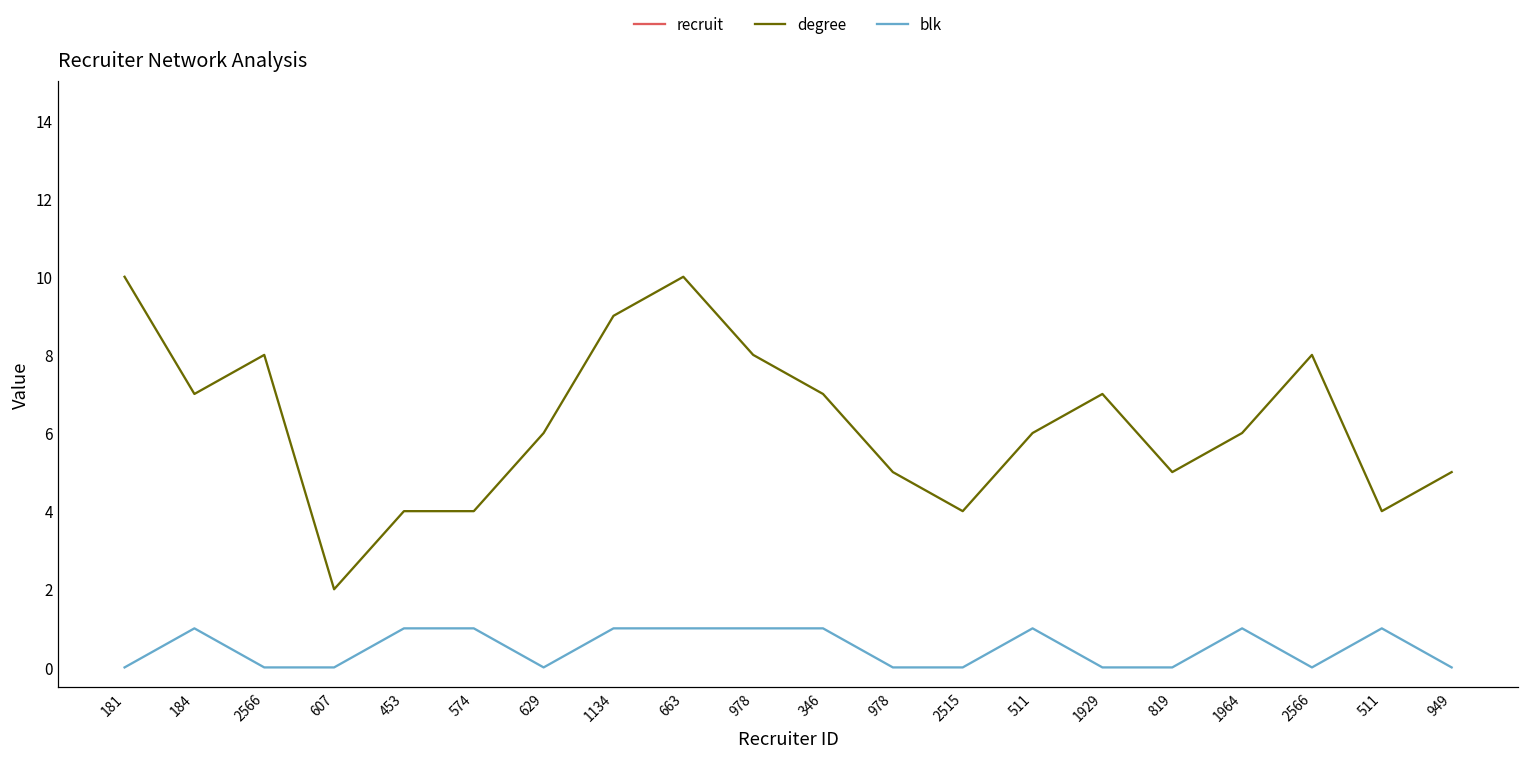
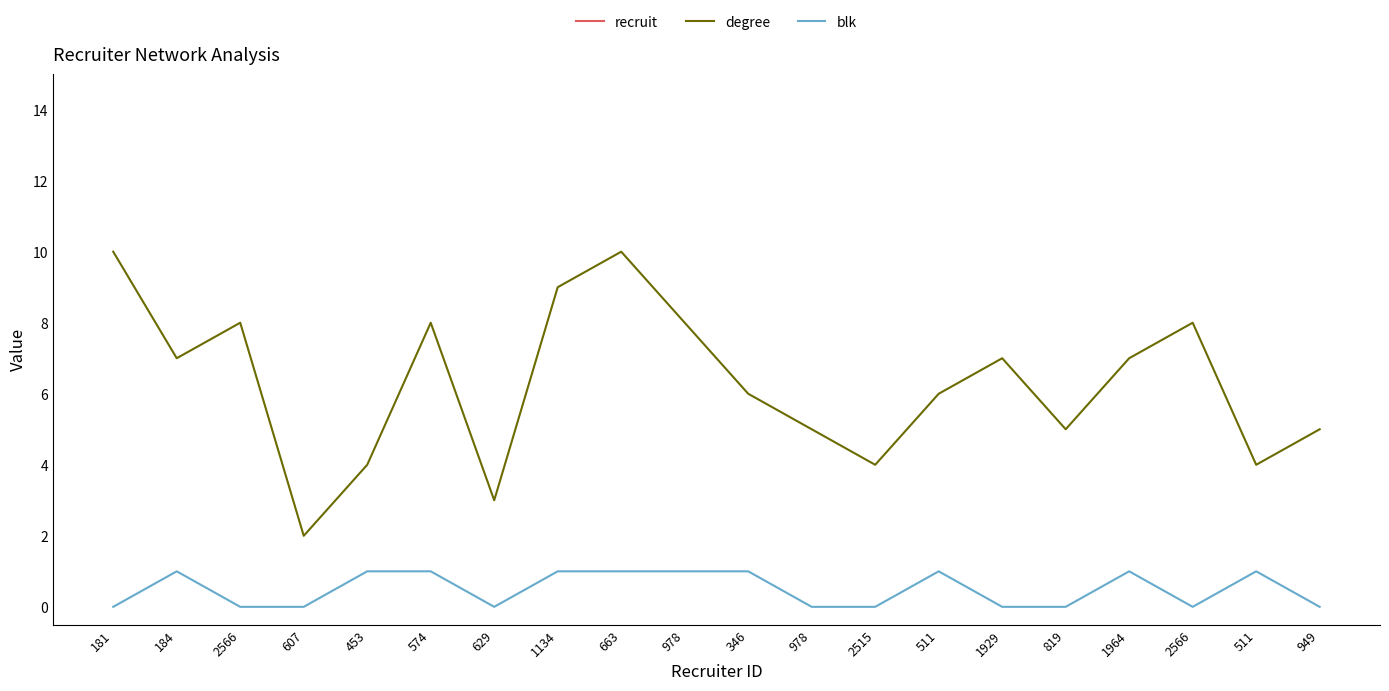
degree, 574: 4 -> 8
degree, 629: 6 -> 3
degree, 346: 7 -> 6
degree, 1964: 6 -> 7
